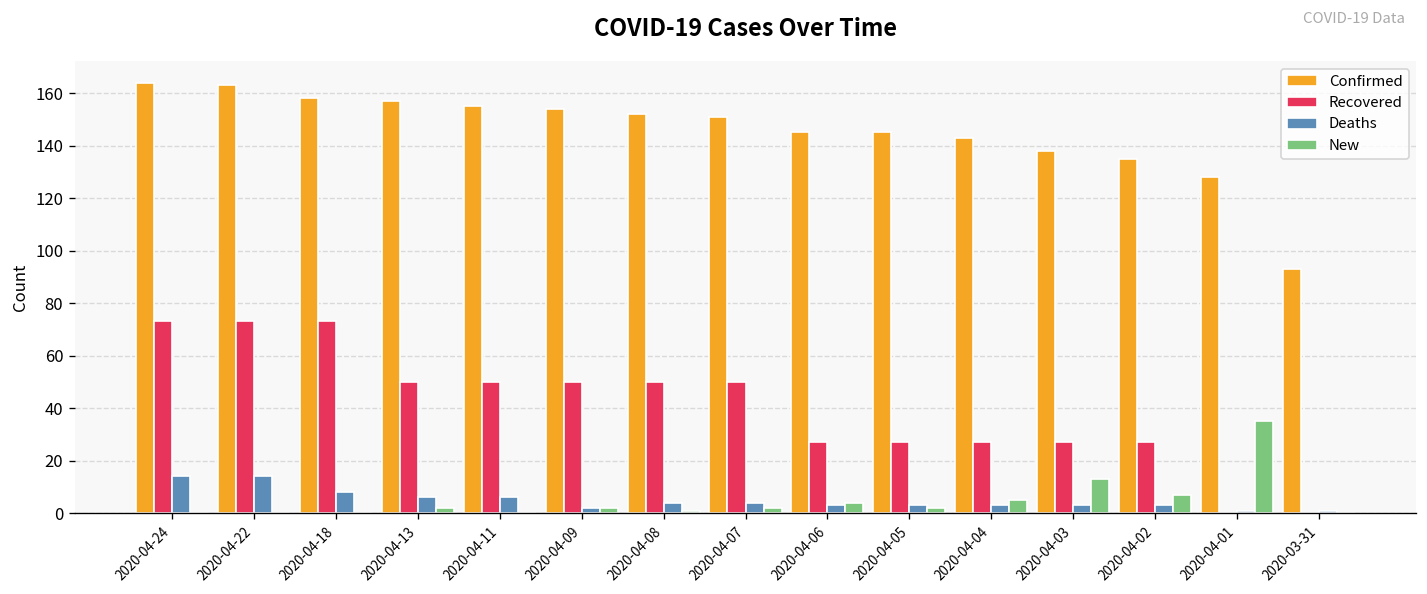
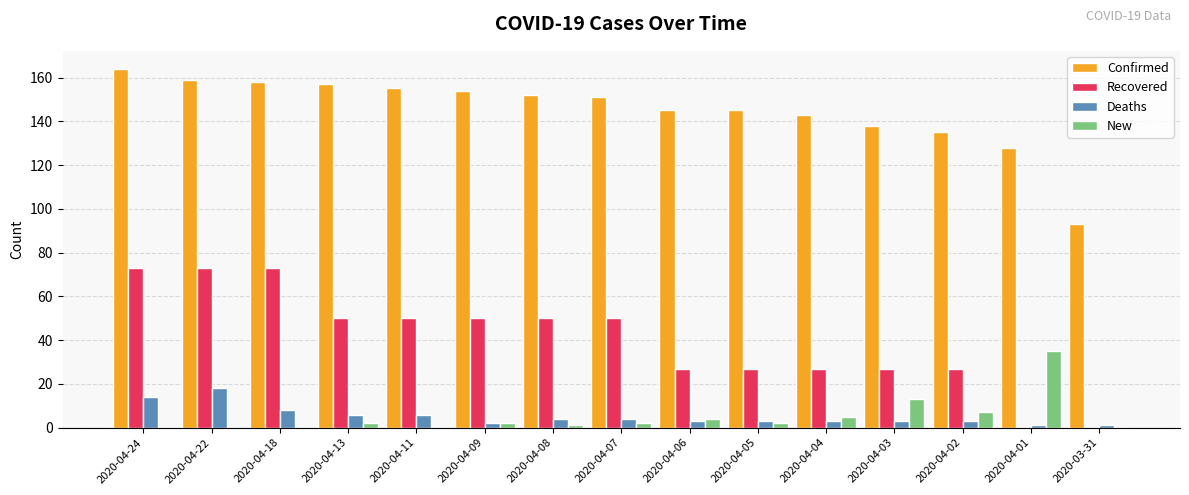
Confirmed, 2020-04-22: 163 -> 159
Deaths, 2020-04-22: 14 -> 18
